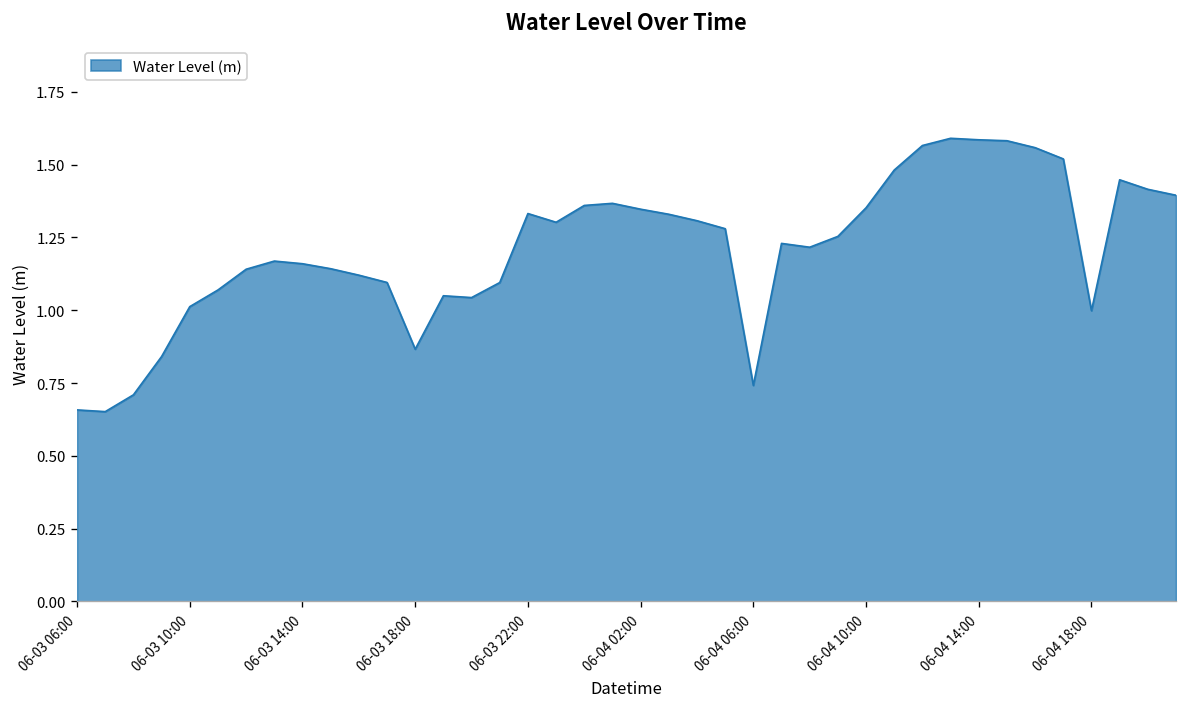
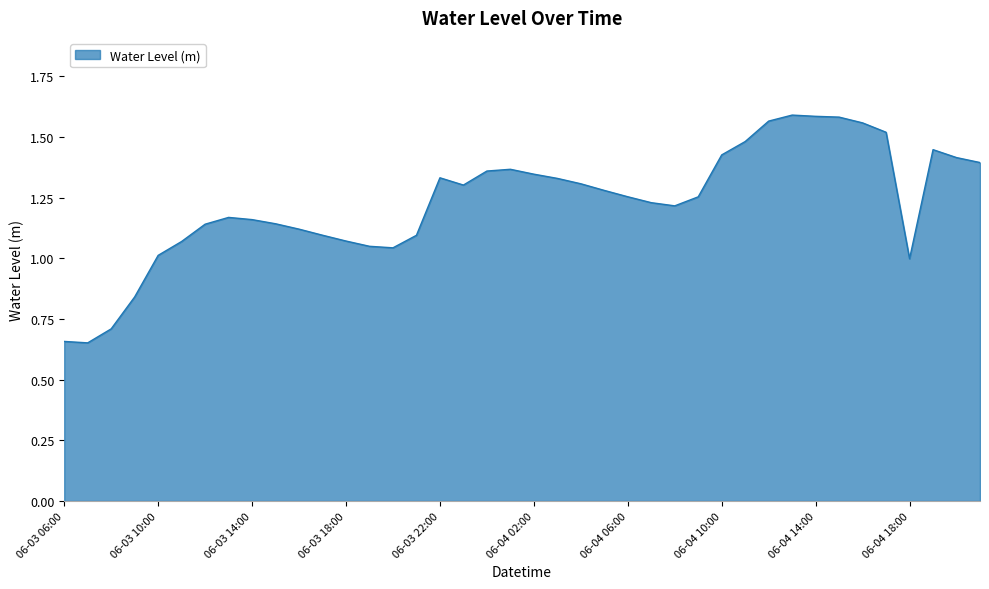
06-03 18:00: 0.87 -> 1.07
06-04 06:00: 0.74 -> 1.25
06-04 10:00: 1.35 -> 1.43
